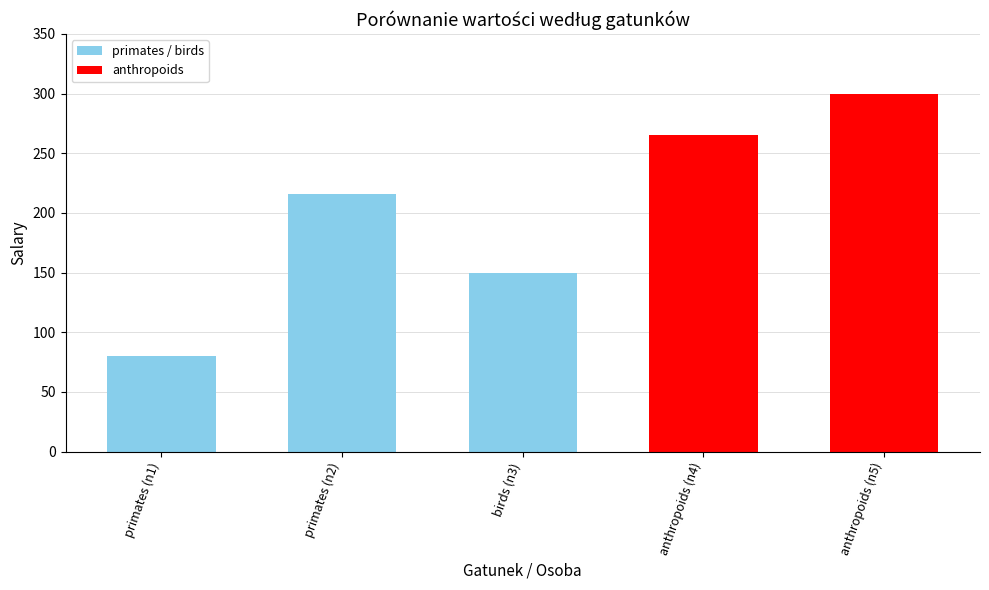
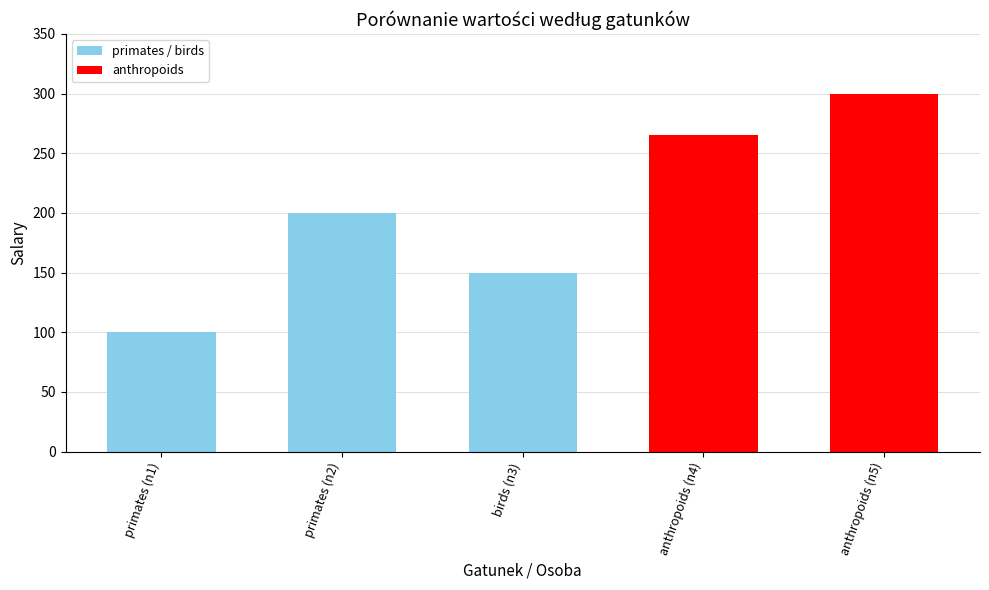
primates (n1): 80 -> 100
primates (n2): 216 -> 200
